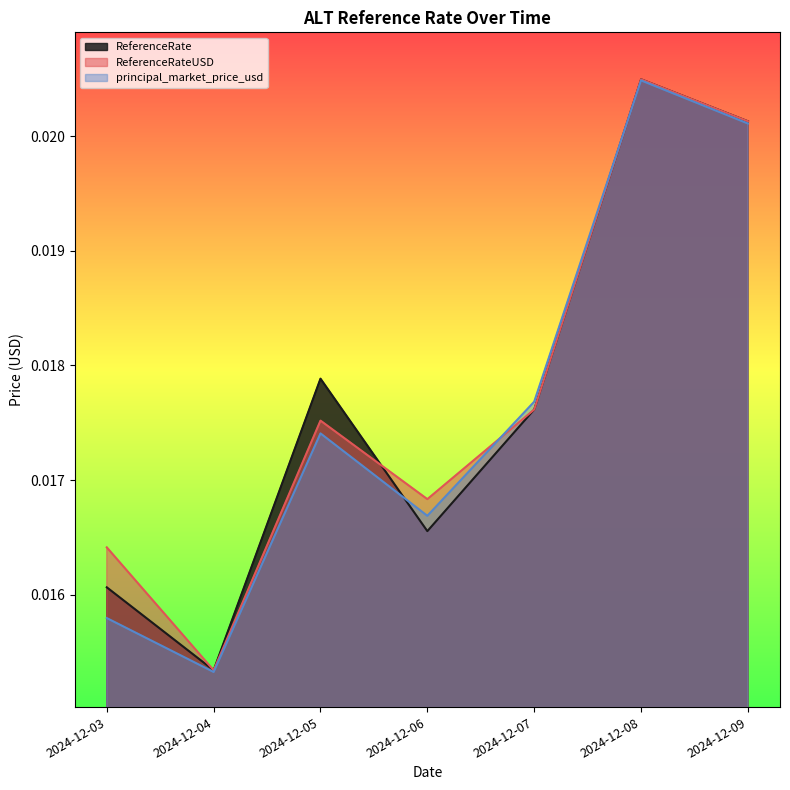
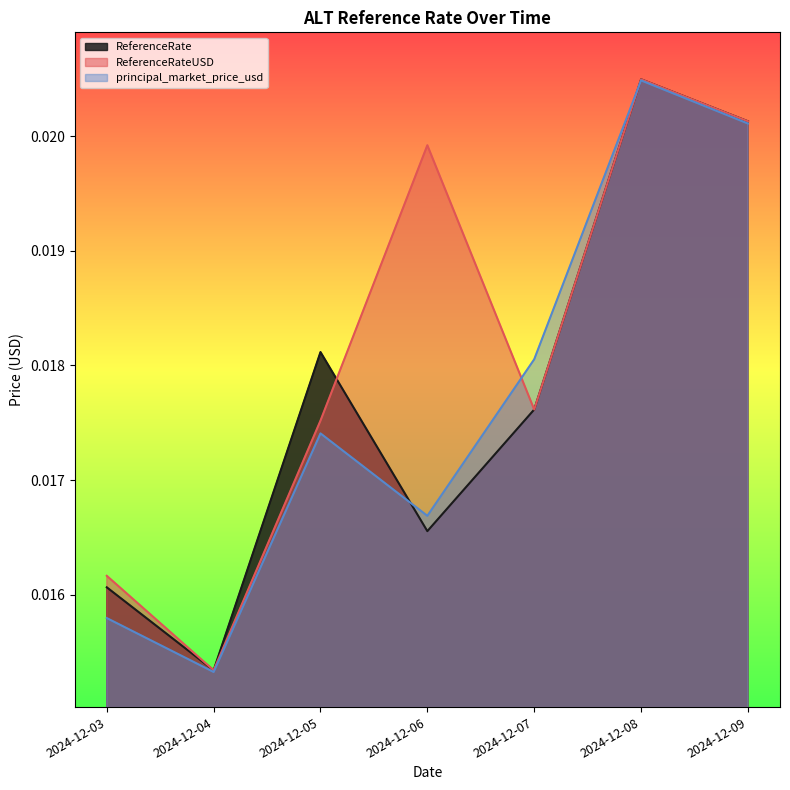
ReferenceRateUSD, 2024-12-03: 0.01641 -> 0.01616
ReferenceRate, 2024-12-05: 0.01788 -> 0.01812
ReferenceRateUSD, 2024-12-06: 0.01683 -> 0.01992
principal_market_price_usd, 2024-12-07: 0.01768 -> 0.01805
